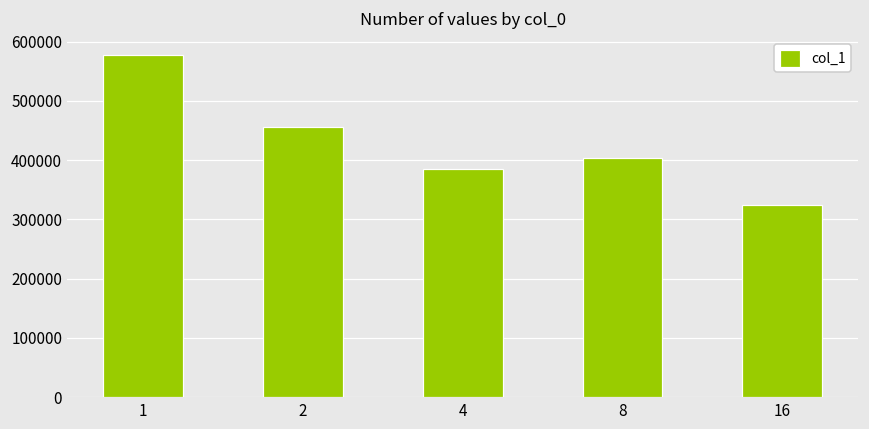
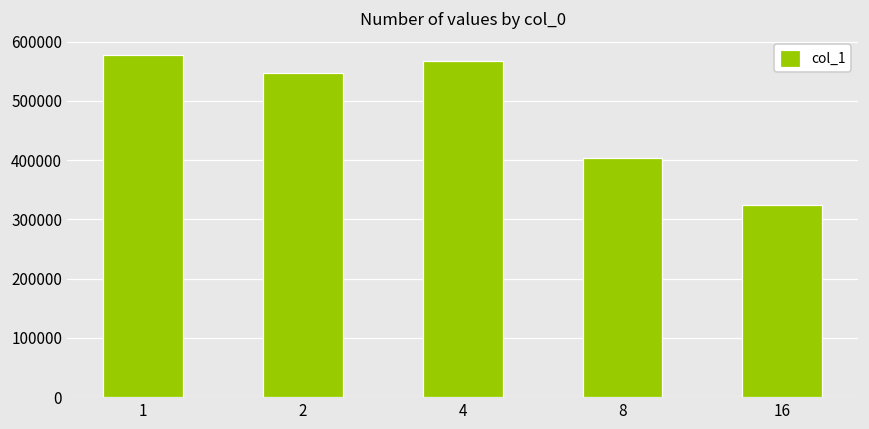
2: 460000 -> 550000
4: 390000 -> 570000
